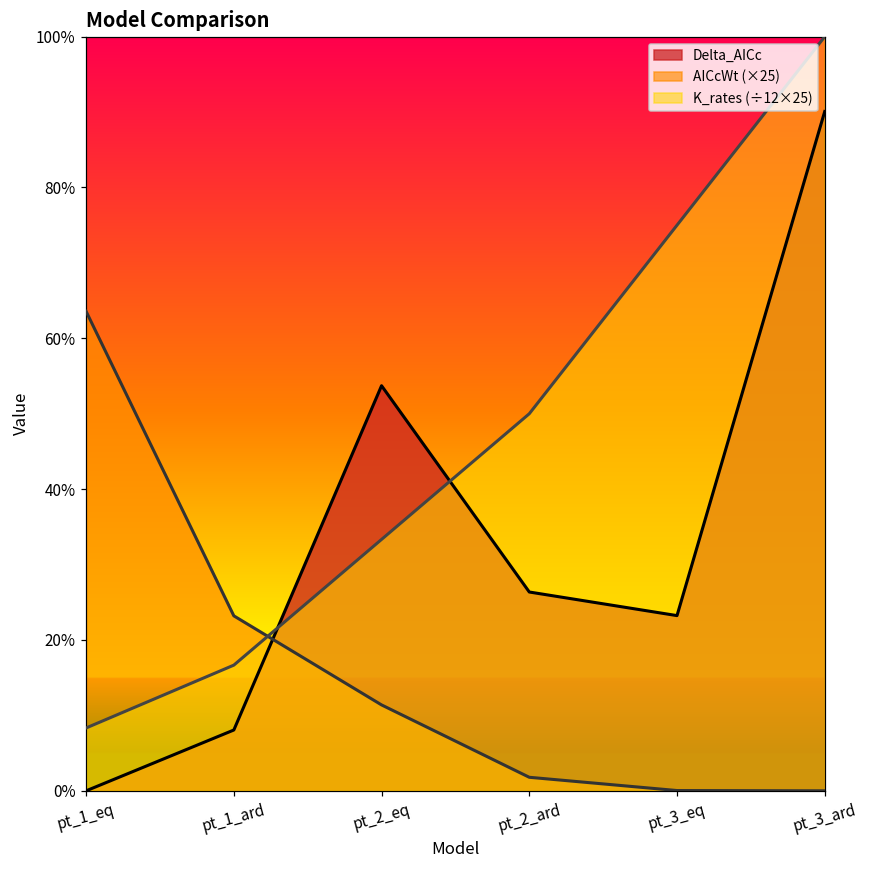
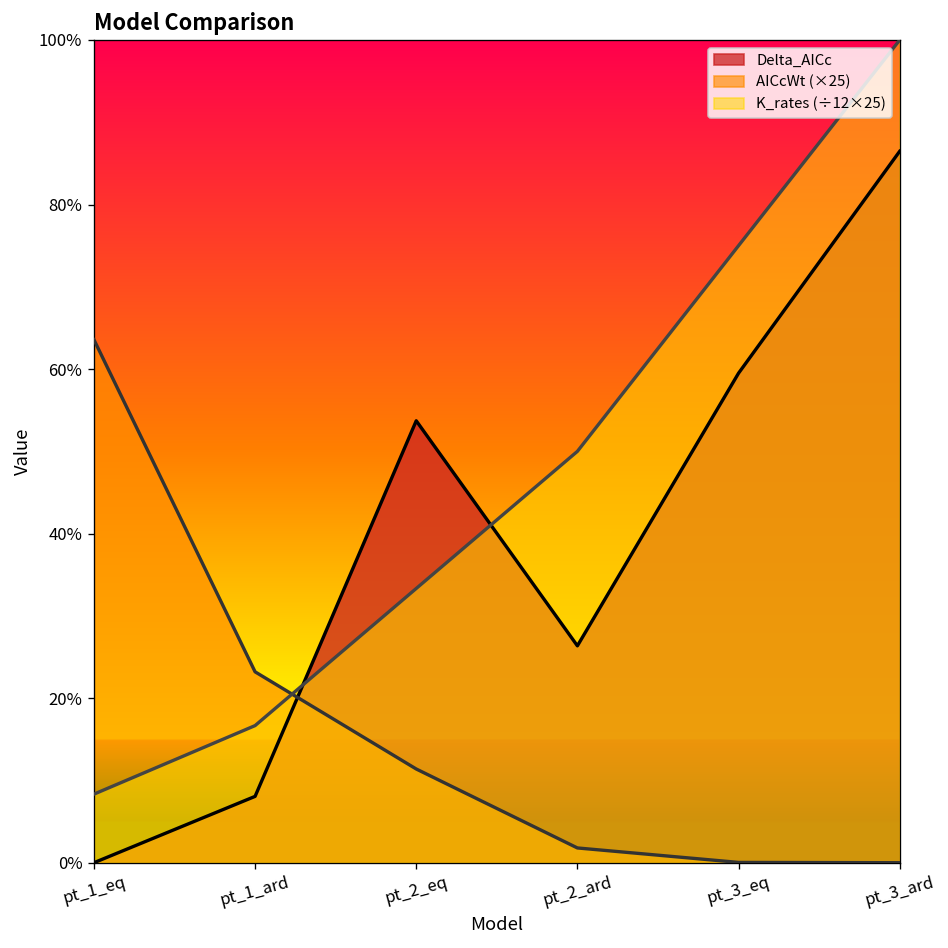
Delta_AICc, pt_3_eq: 23% -> 60%
Delta_AICc, pt_3_ard: 90% -> 86%
